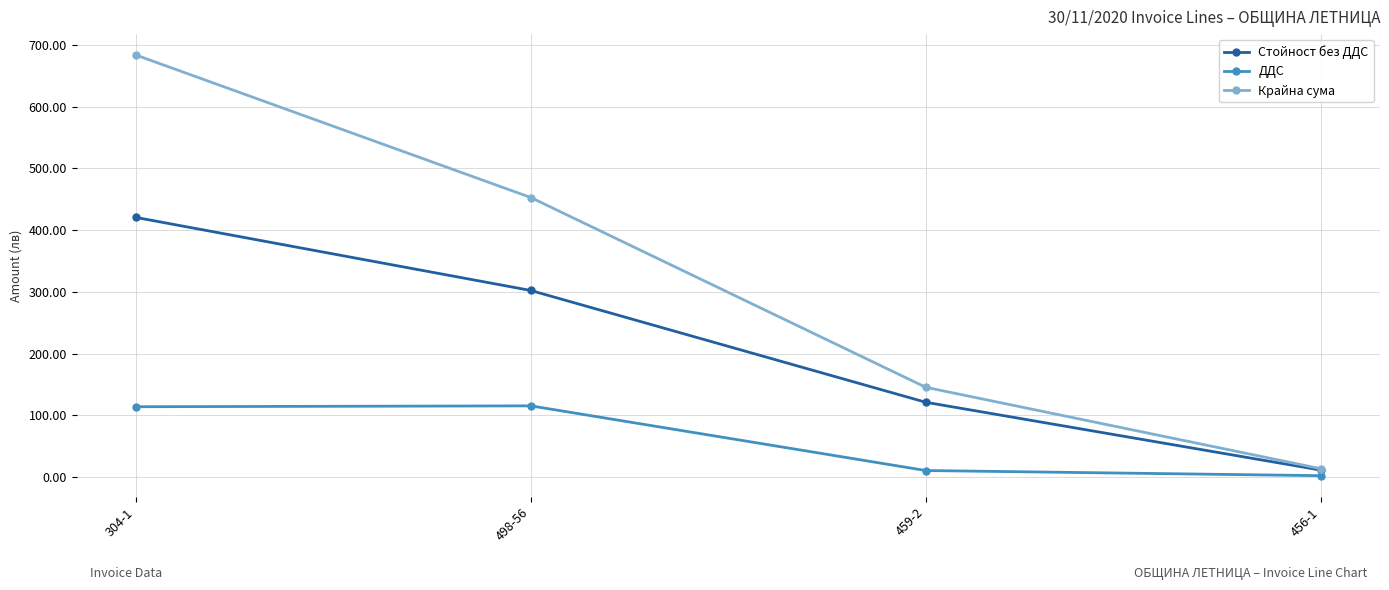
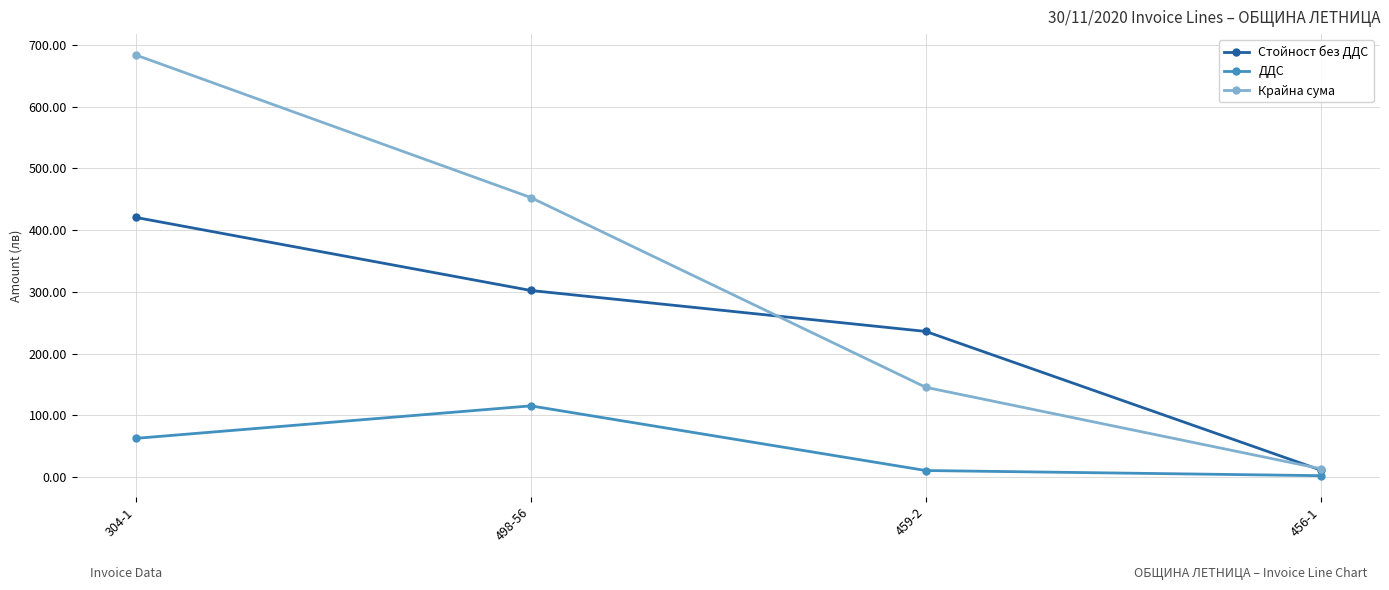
ДДС, 304-1: 110 -> 60
Стойност без ДДС, 459-2: 120 -> 240
